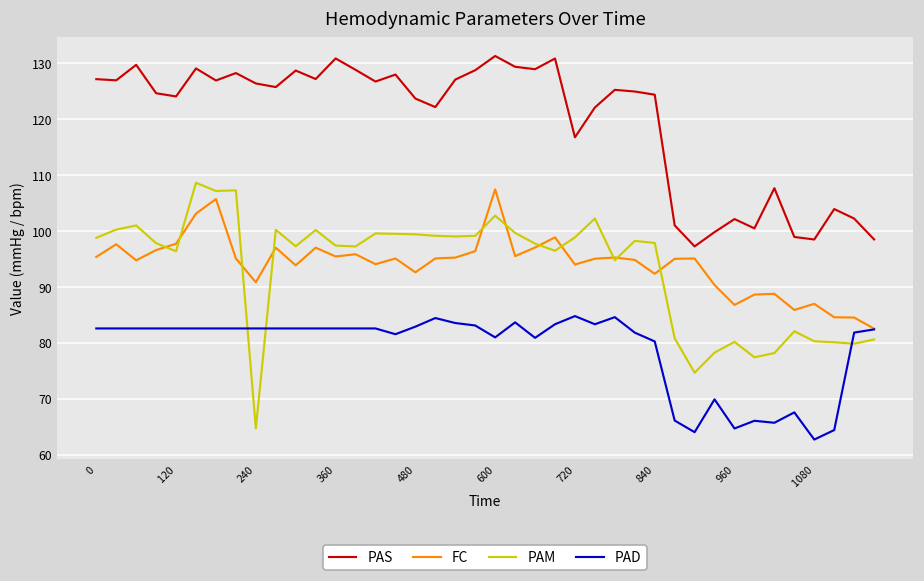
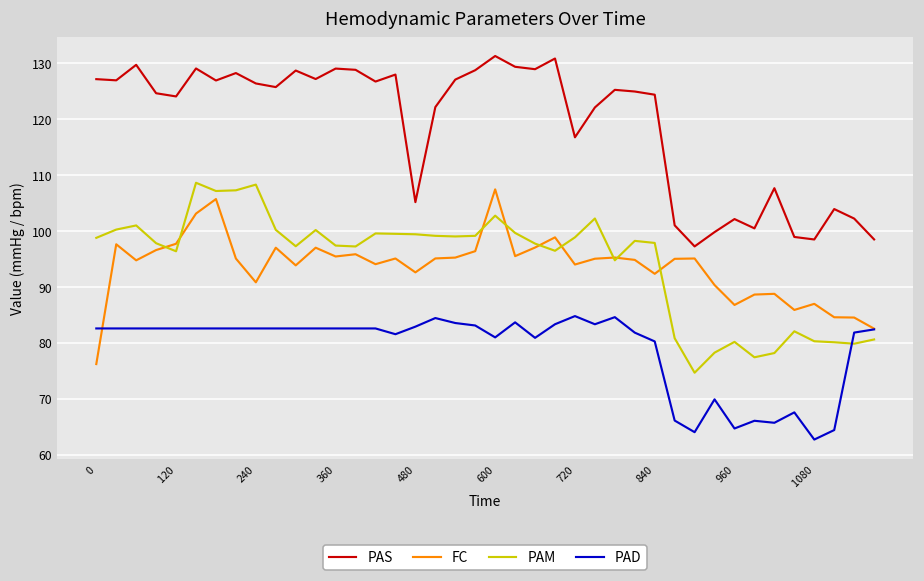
FC, 0: 95 -> 76
PAM, 240: 65 -> 108
PAS, 360: 131 -> 129
PAS, 480: 124 -> 105
